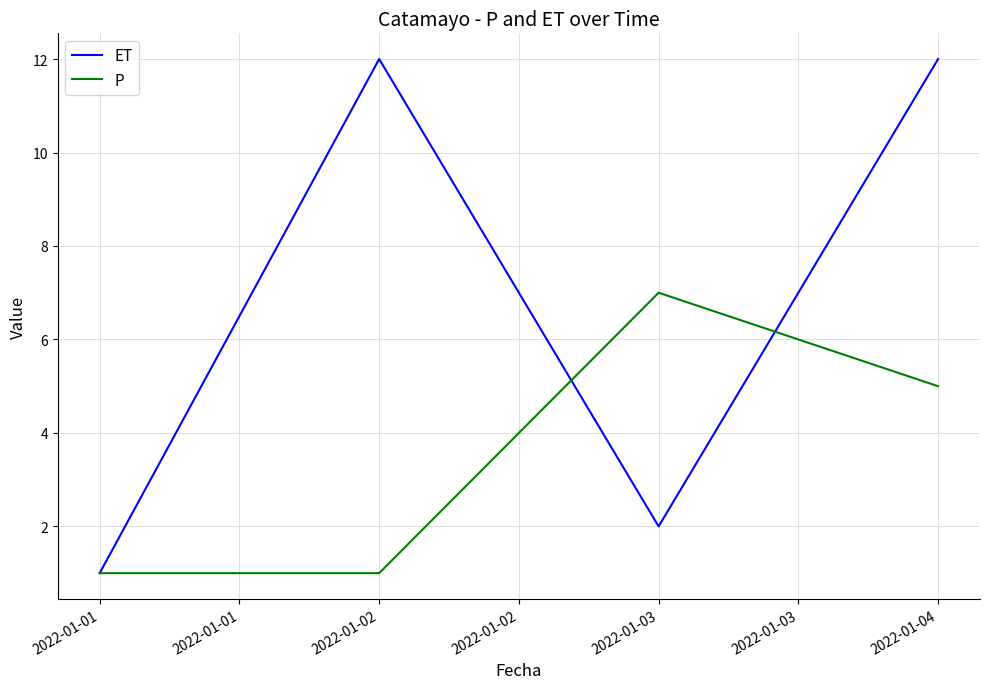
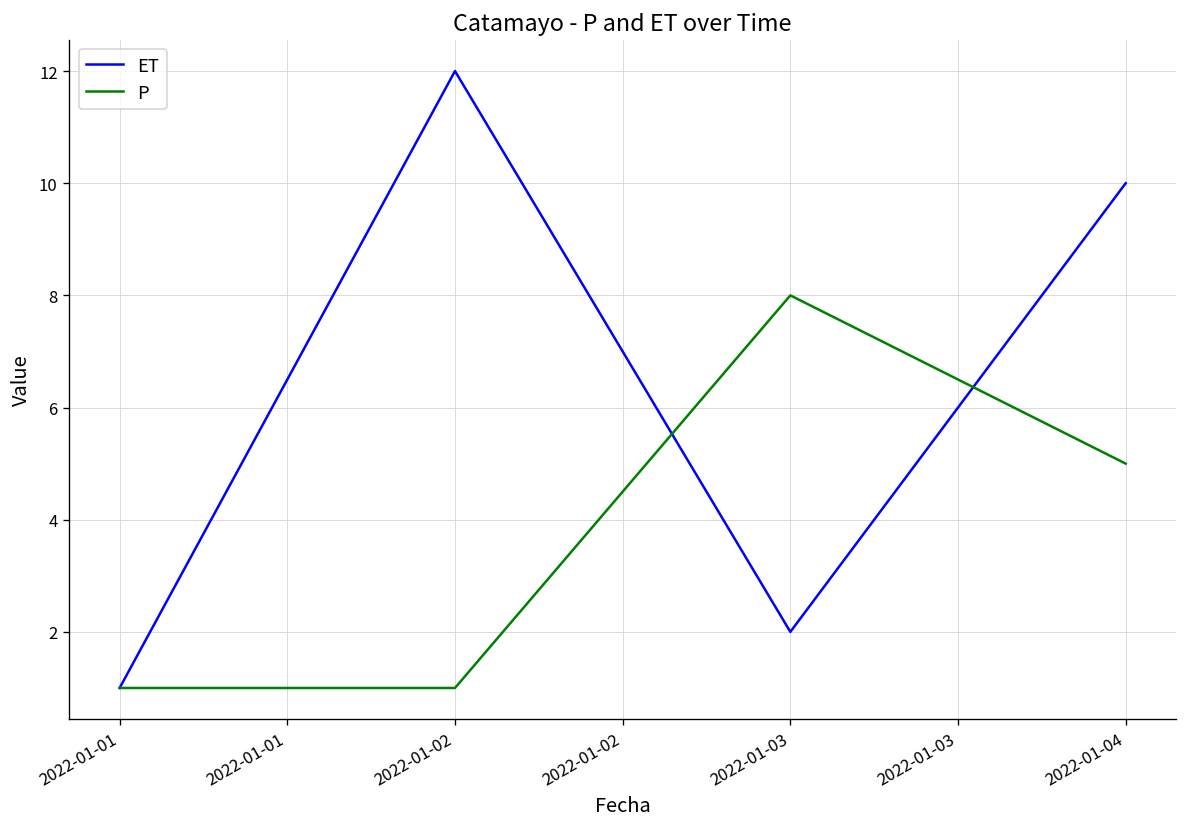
P, 2022-01-03: 7 -> 8
ET, 2022-01-04: 12 -> 10
